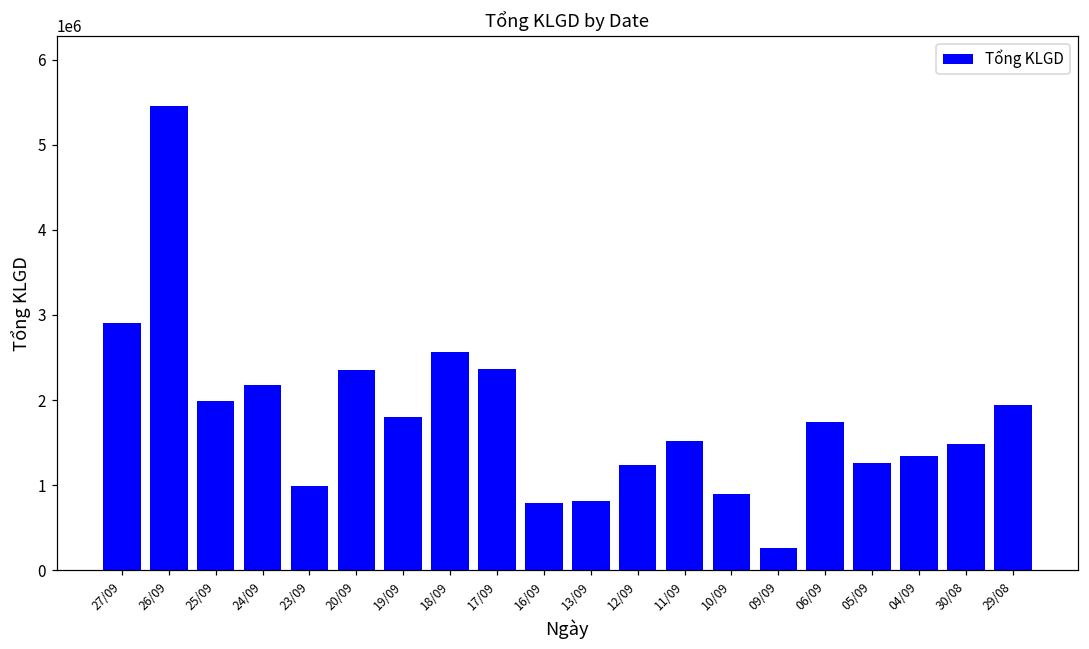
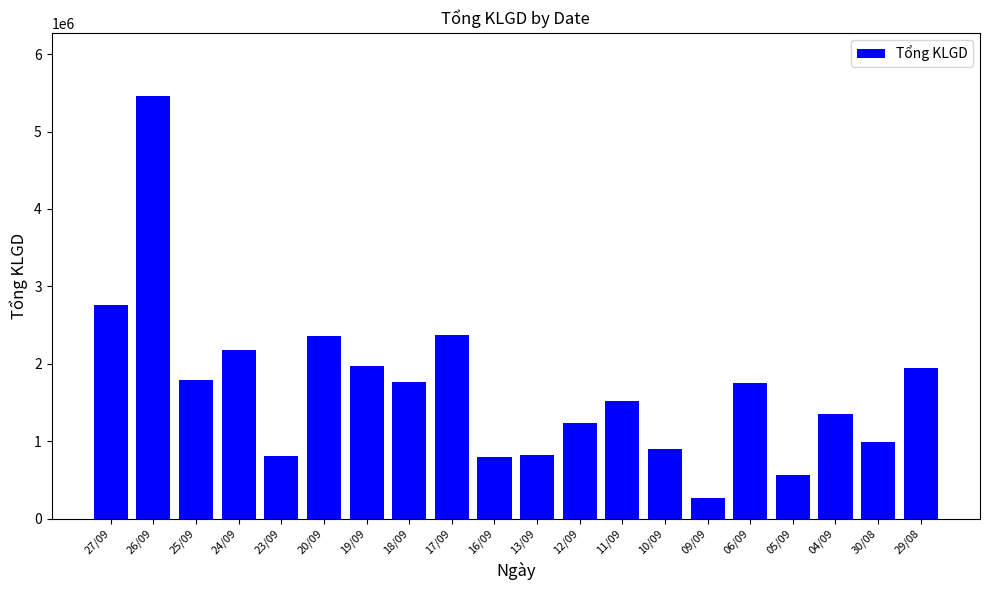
27/09: 2900000 -> 2800000
25/09: 2000000 -> 1800000
23/09: 1000000 -> 800000
19/09: 1800000 -> 2000000
18/09: 2600000 -> 1800000
05/09: 1300000 -> 600000
30/08: 1500000 -> 1000000
